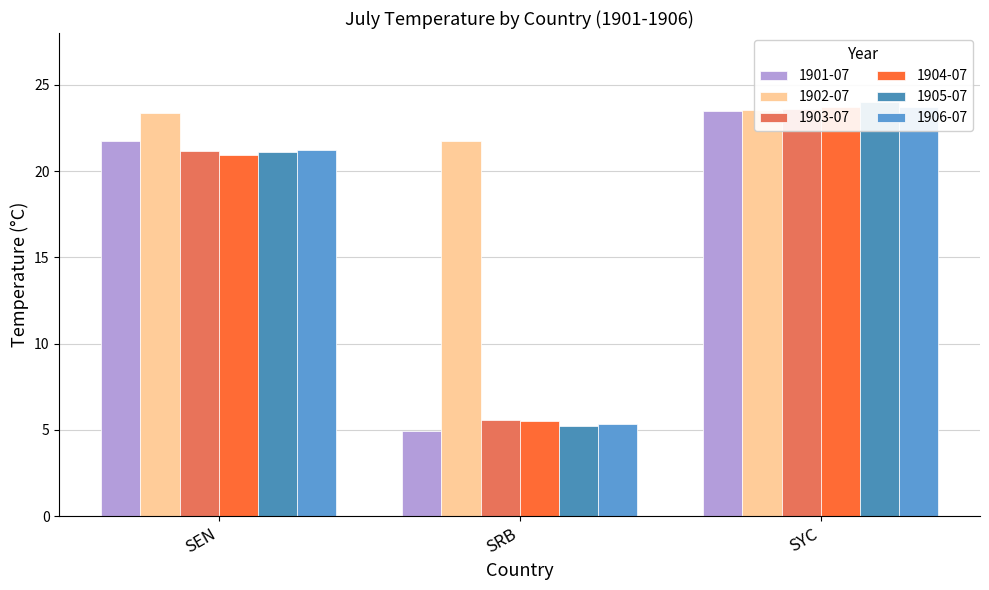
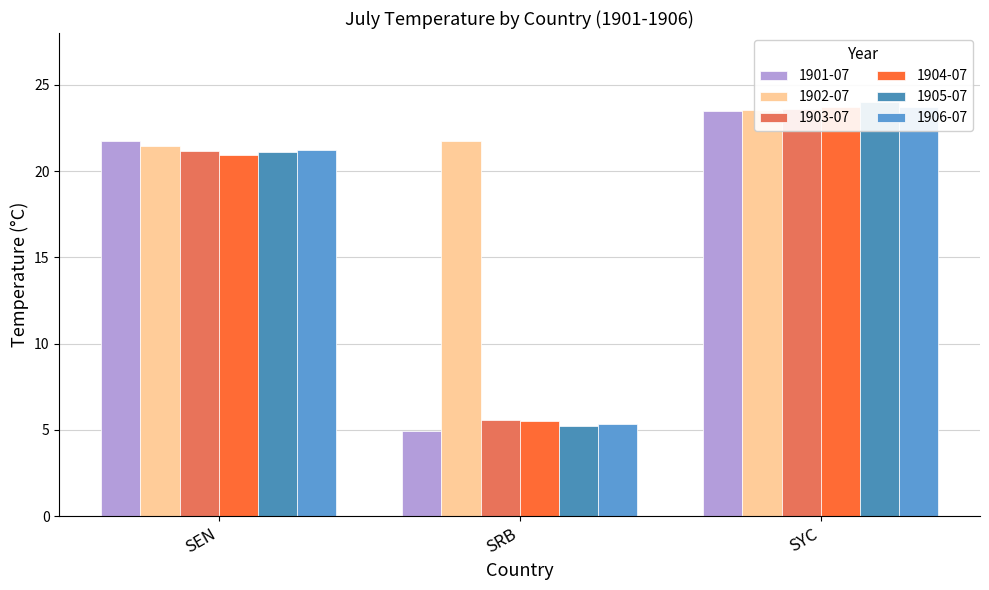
1902-07, SEN: 23.4 -> 21.5
